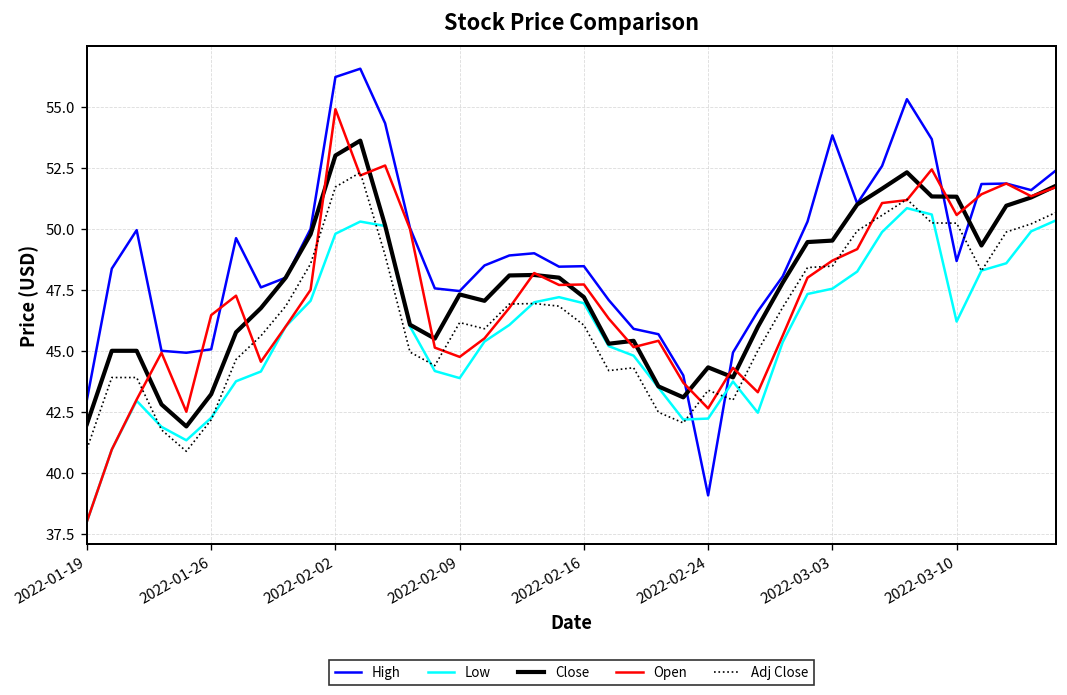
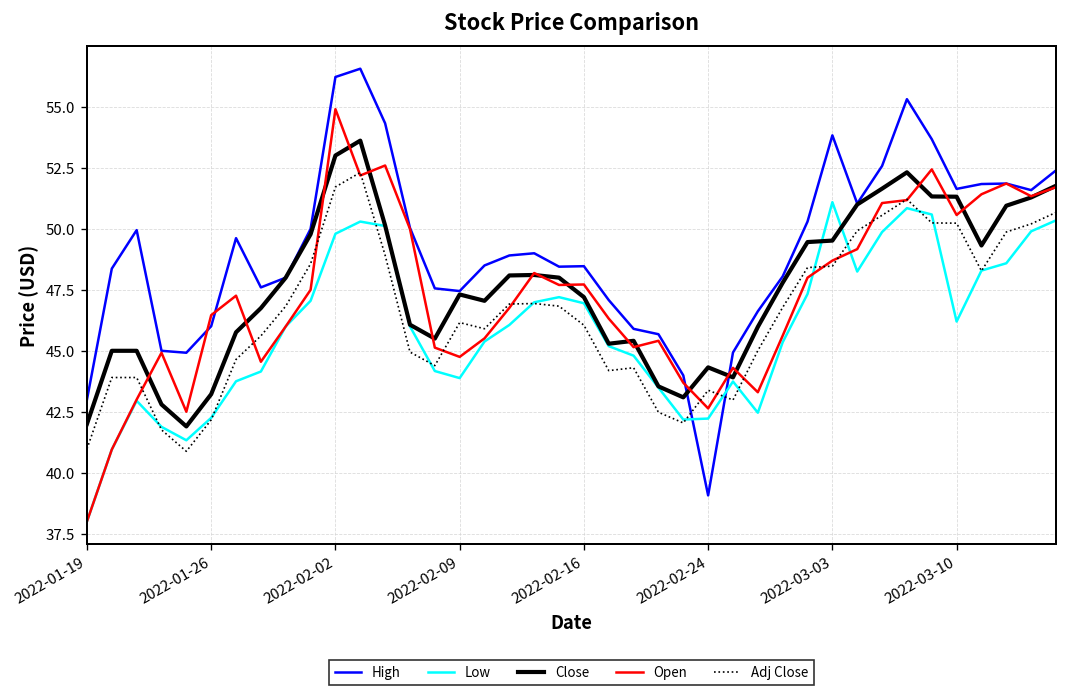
High, 2022-01-26: 45.1 -> 46.0
Low, 2022-03-03: 47.5 -> 51.1
High, 2022-03-10: 48.7 -> 51.6
